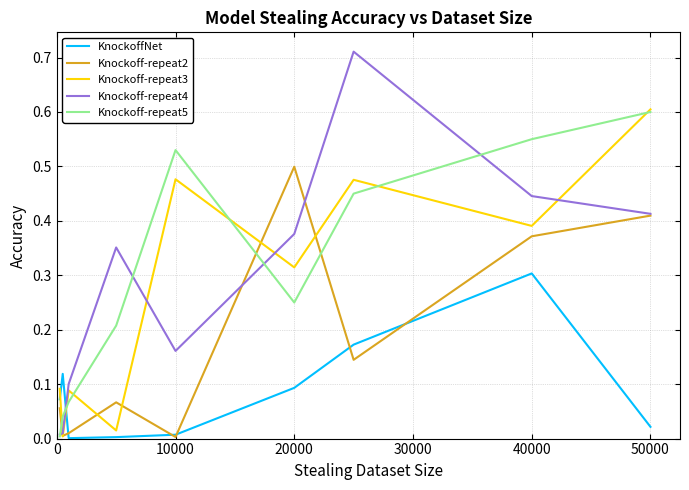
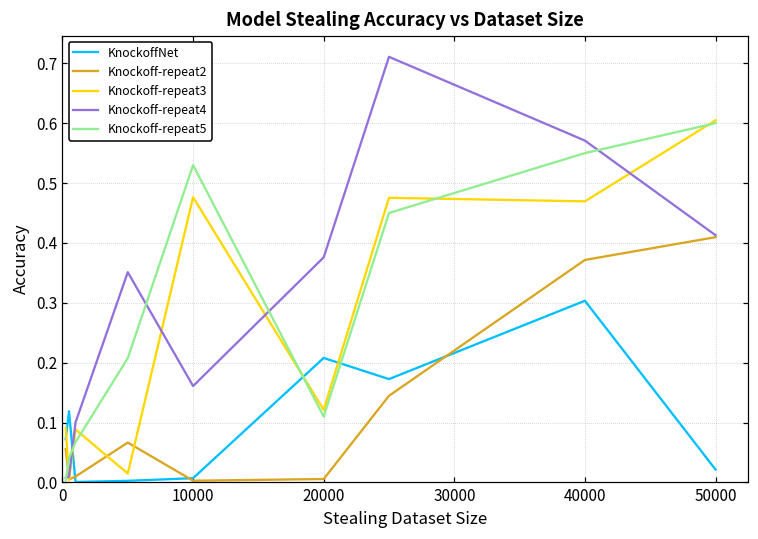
KnockoffNet, 20000: 0.09 -> 0.21
Knockoff-repeat2, 20000: 0.50 -> 0.01
Knockoff-repeat3, 20000: 0.31 -> 0.12
Knockoff-repeat5, 20000: 0.25 -> 0.11
Knockoff-repeat3, 40000: 0.39 -> 0.47
Knockoff-repeat4, 40000: 0.45 -> 0.57
